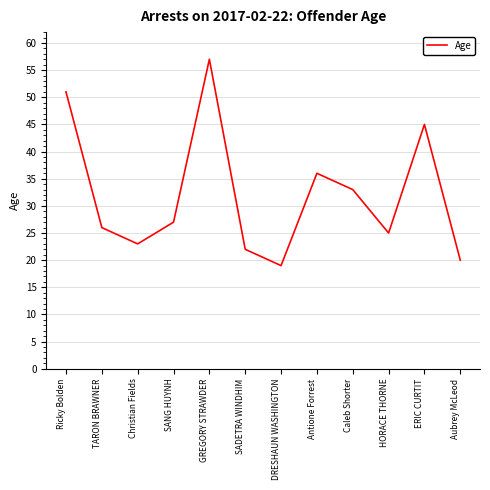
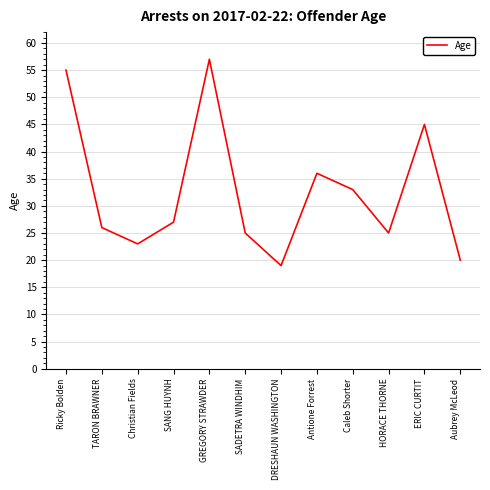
Ricky Bolden: 51 -> 55
SADETRA WINDHIM: 22 -> 25
